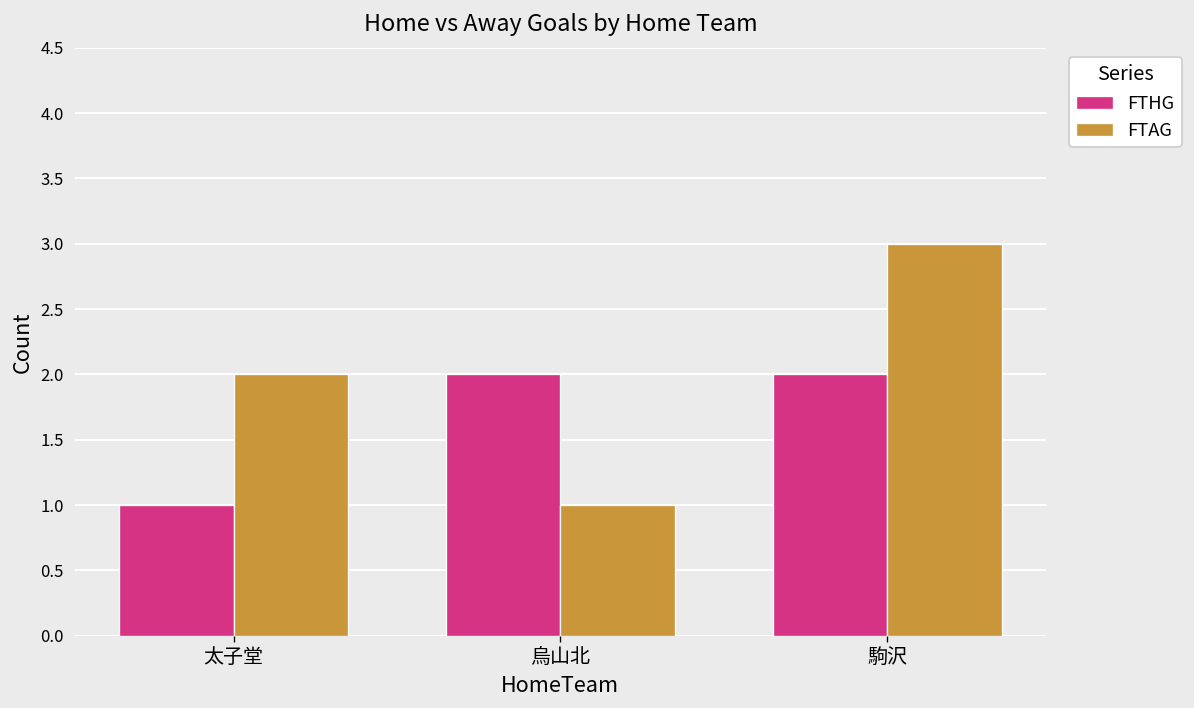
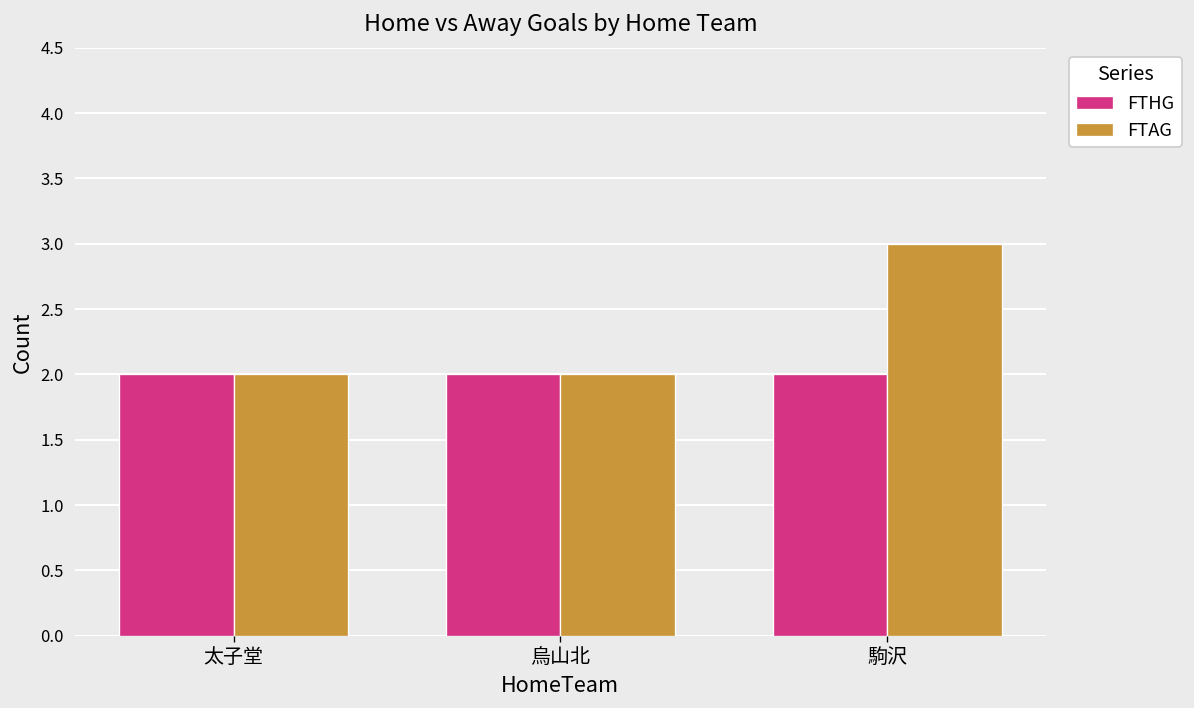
FTHG, 太子堂: 1 -> 2
FTAG, 烏山北: 1 -> 2
